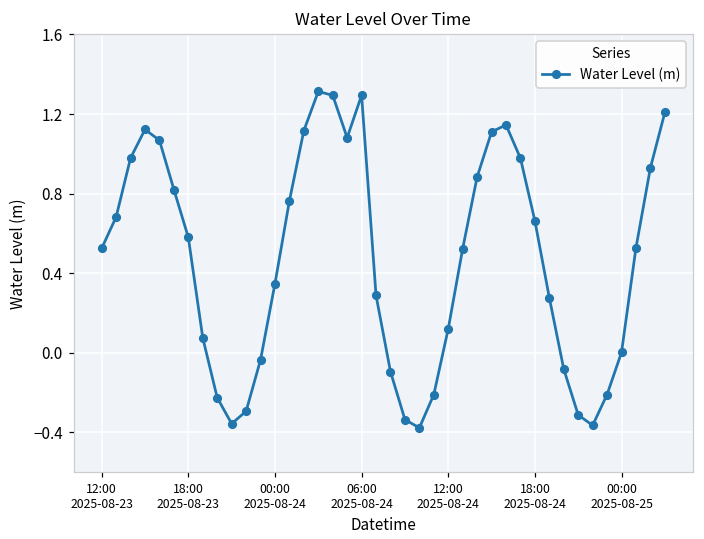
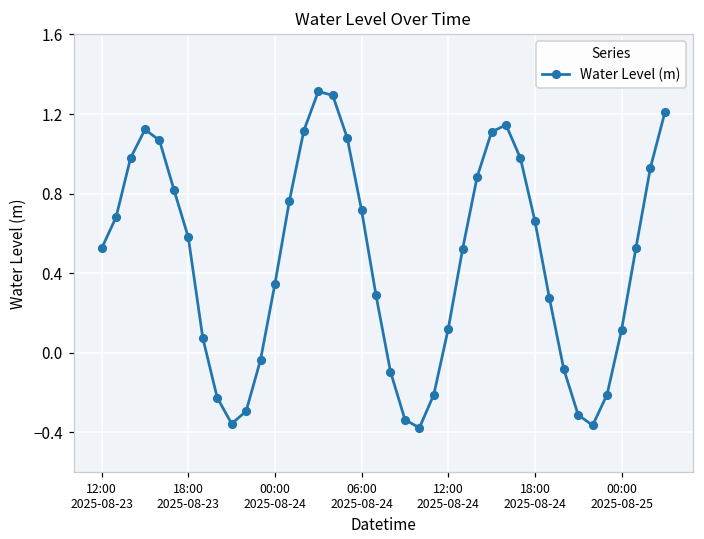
06:00 2025-08-24: 1.29 -> 0.72
00:00 2025-08-25: 0.00 -> 0.11
